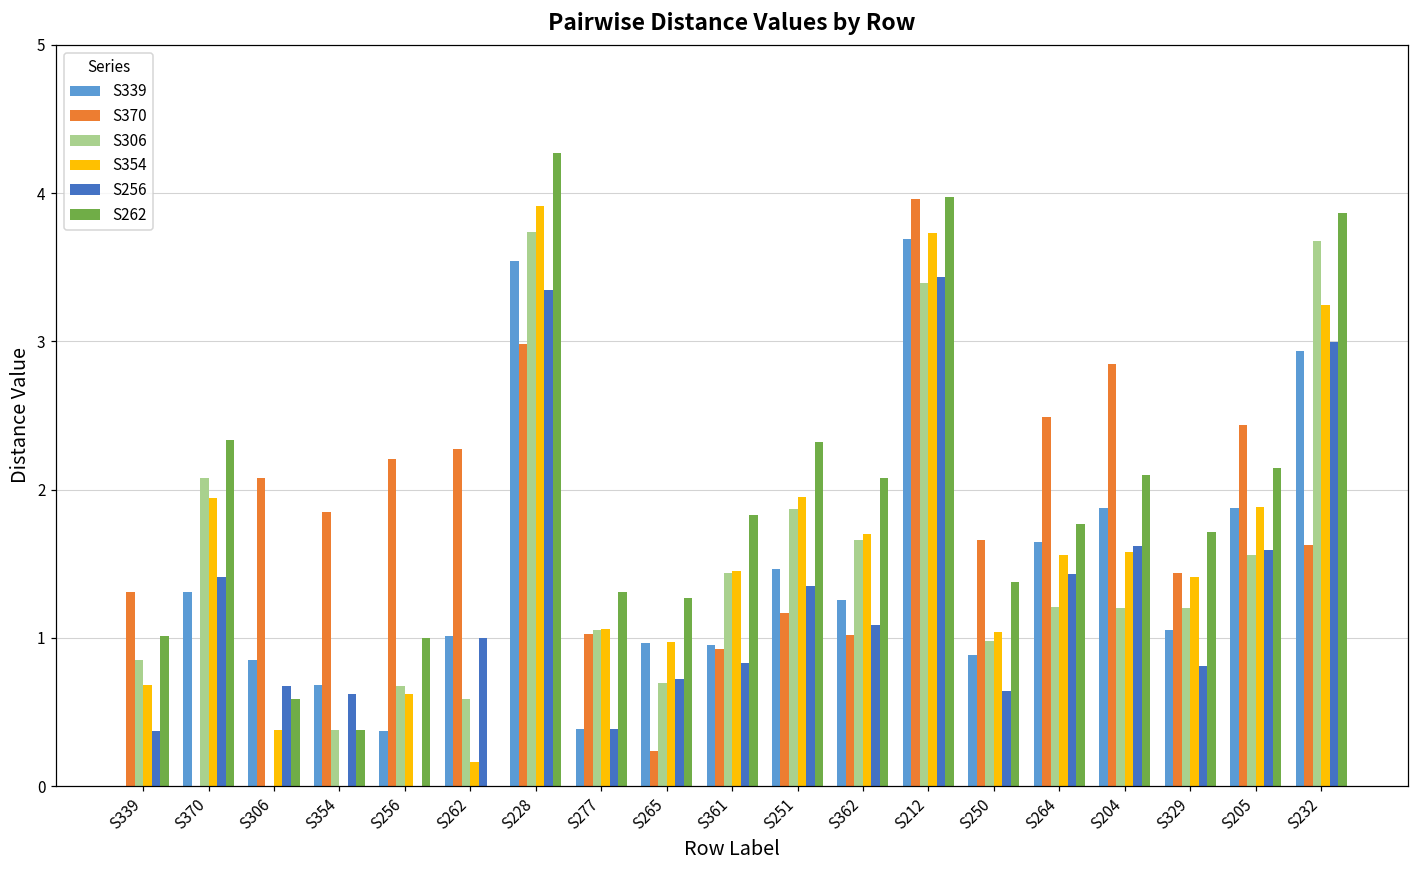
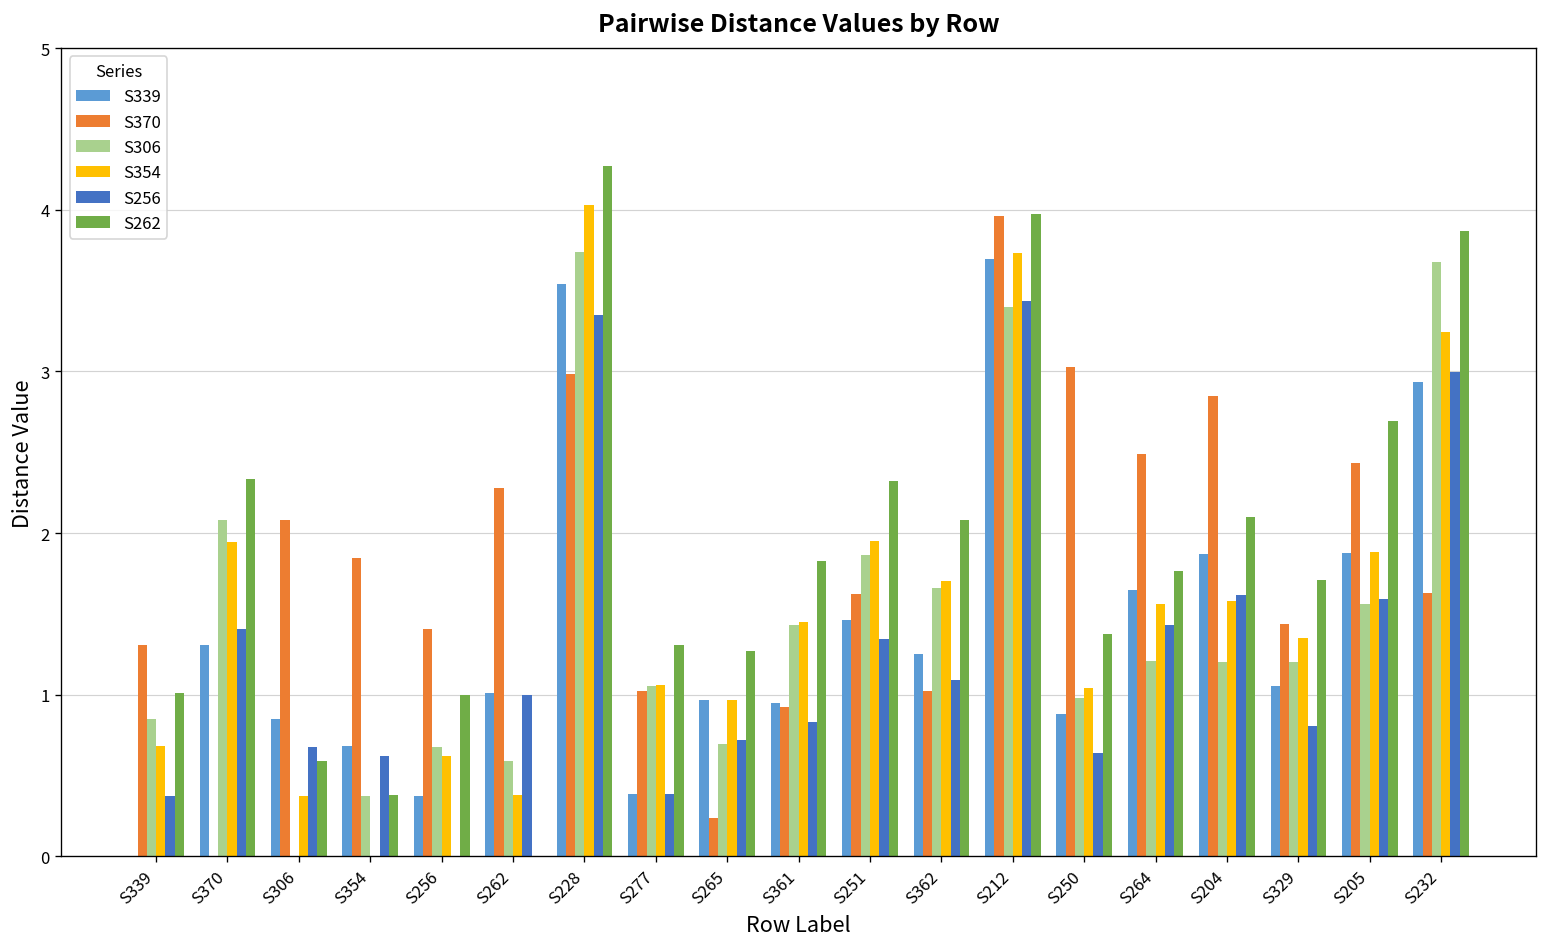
S370, S256: 2.21 -> 1.41
S354, S262: 0.16 -> 0.38
S354, S228: 3.91 -> 4.03
S370, S251: 1.16 -> 1.62
S370, S250: 1.66 -> 3.03
S354, S329: 1.41 -> 1.35
S262, S205: 2.15 -> 2.69
